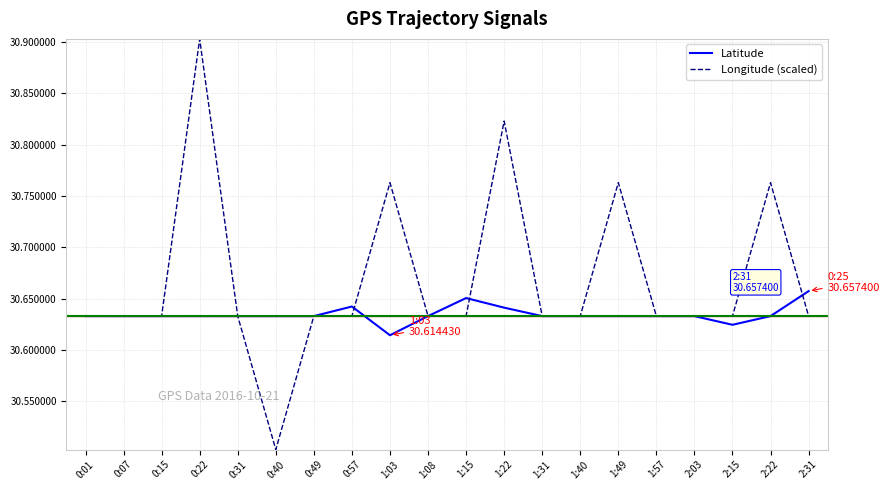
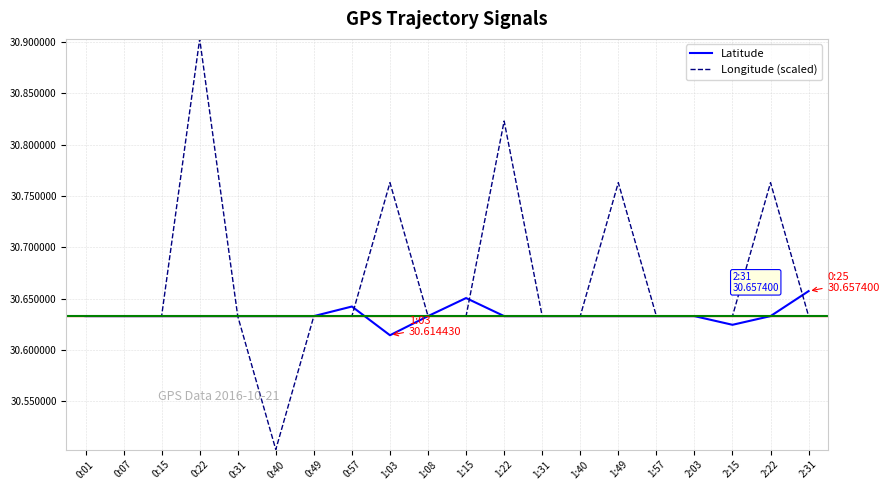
Latitude, 1:22: 30.641 -> 30.633
